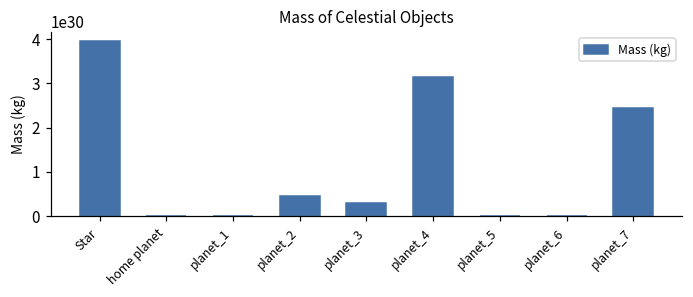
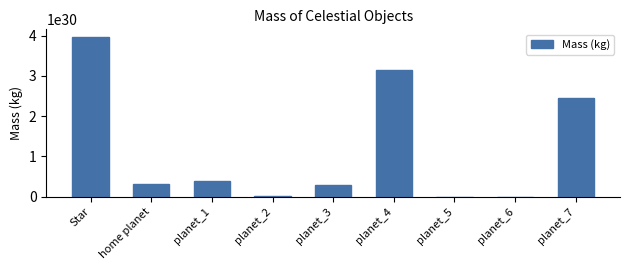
home planet: 0 -> 300000000000000000000000000000
planet_1: 0 -> 400000000000000000000000000000
planet_2: 500000000000000000000000000000 -> 0
